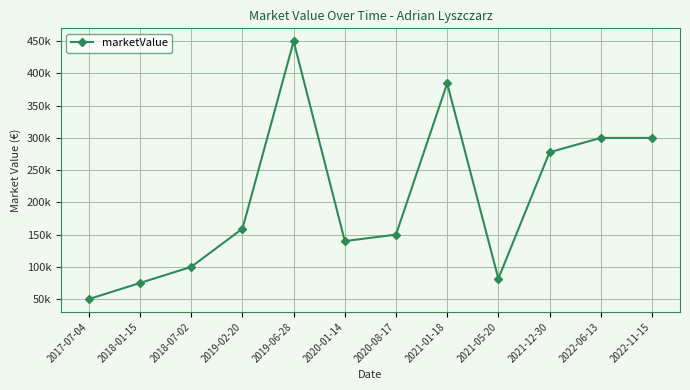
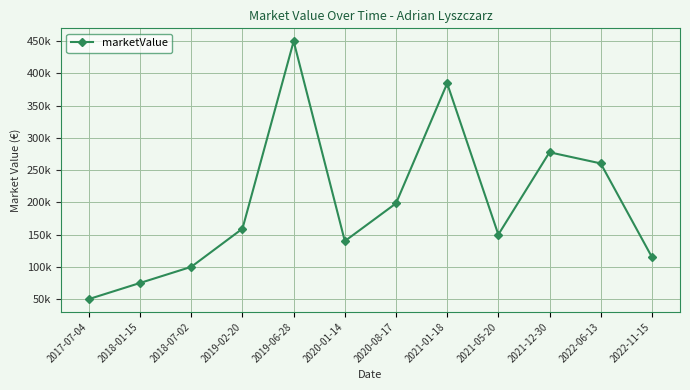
2020-08-17: 150000 -> 200000
2021-05-20: 80000 -> 150000
2022-06-13: 300000 -> 260000
2022-11-15: 300000 -> 120000
